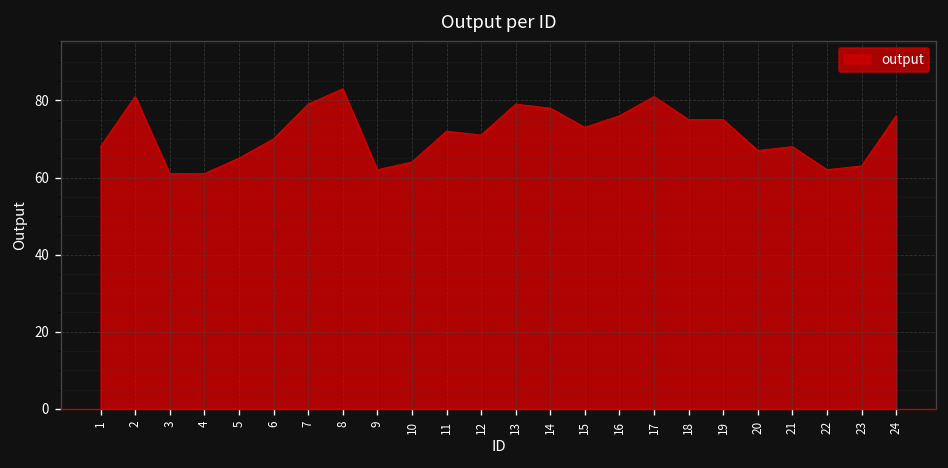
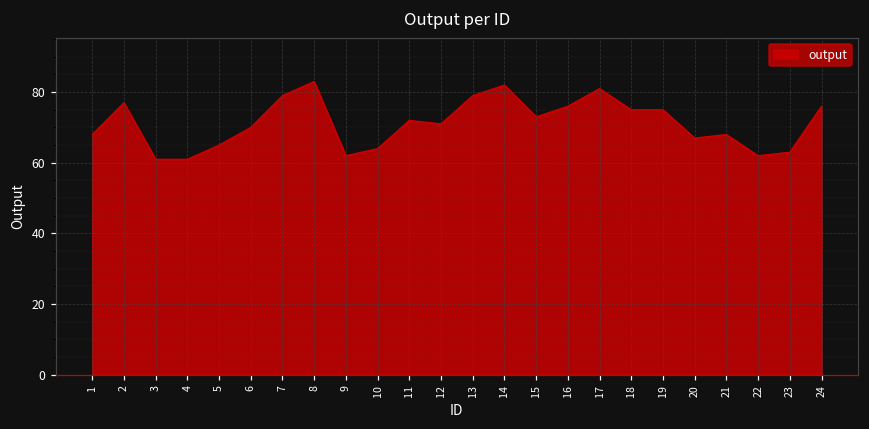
2: 81 -> 77
14: 78 -> 82
